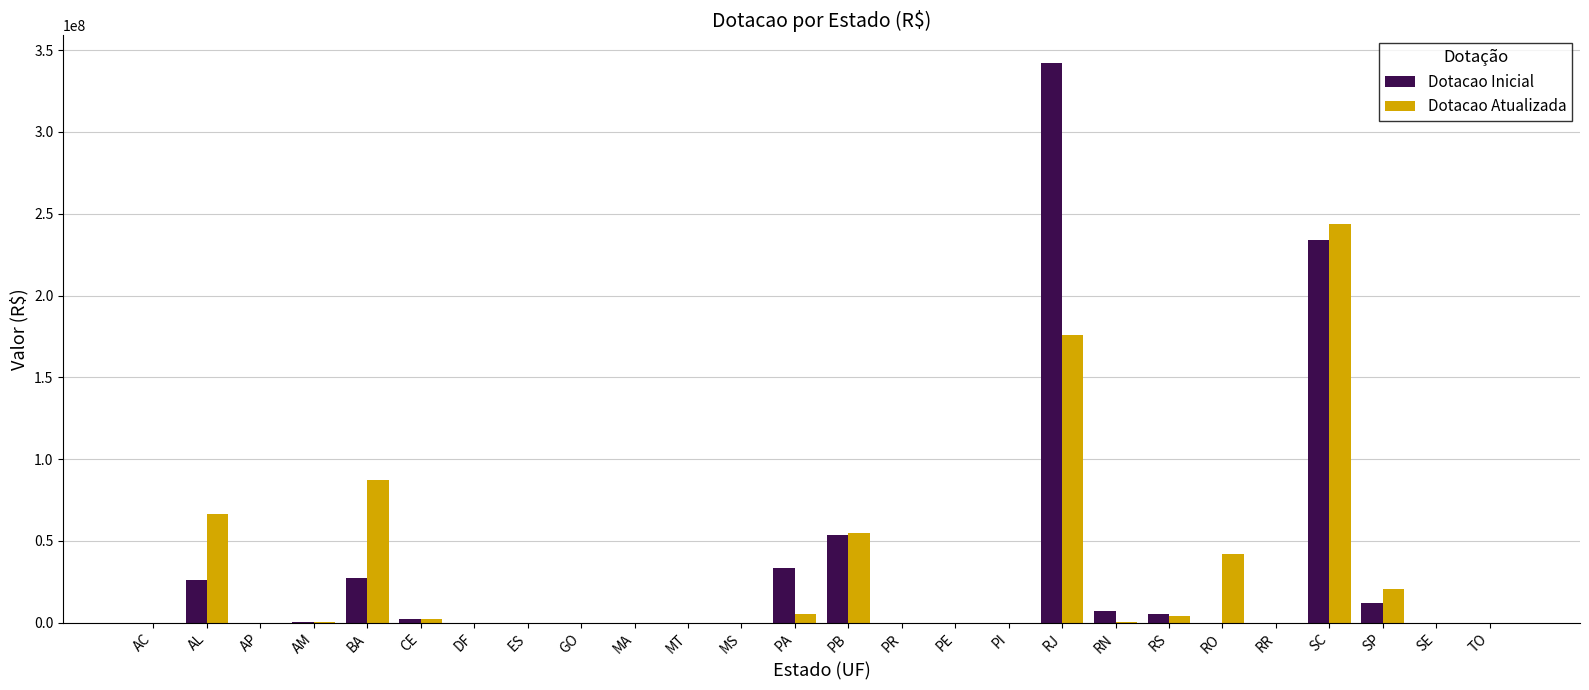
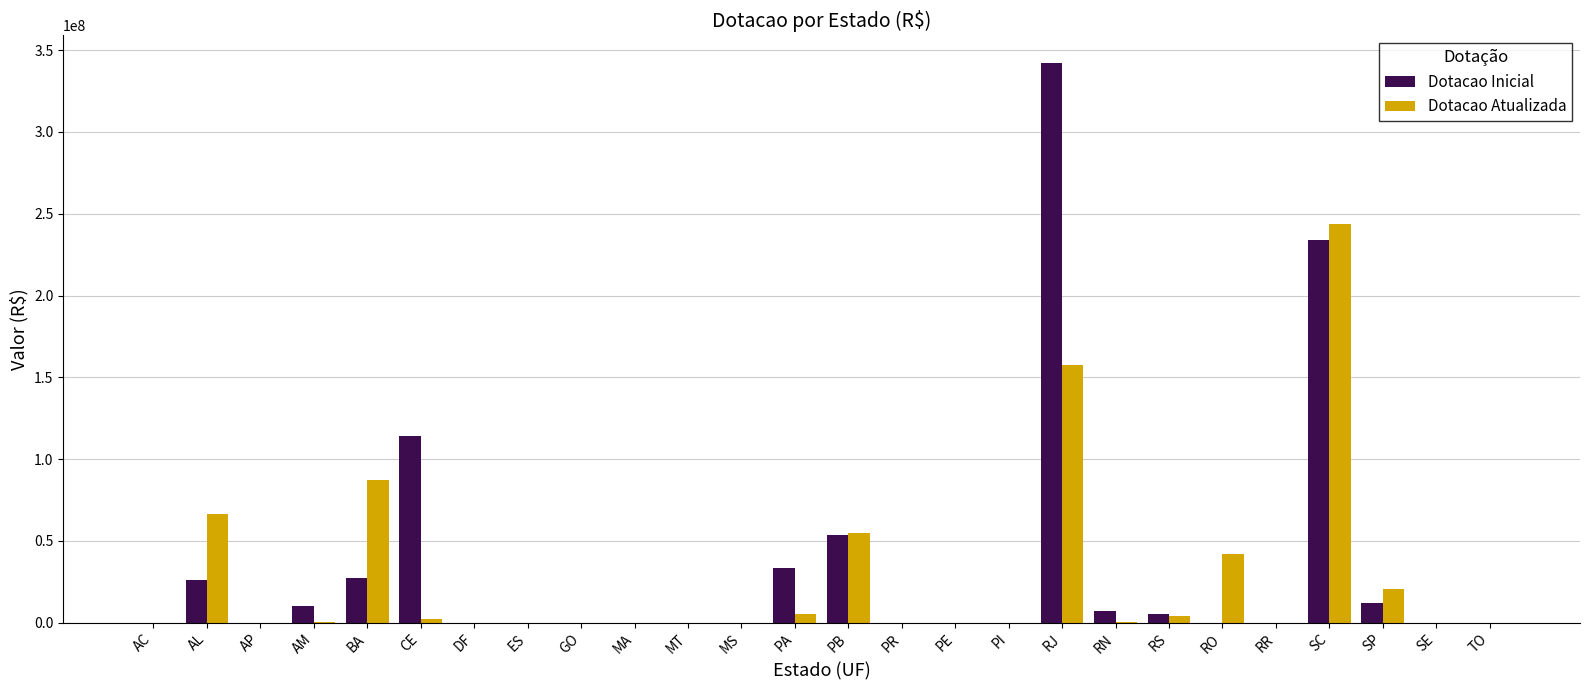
Dotacao Inicial, AM: 0 -> 10000000
Dotacao Inicial, CE: 2000000 -> 114000000
Dotacao Atualizada, RJ: 176000000 -> 157000000
